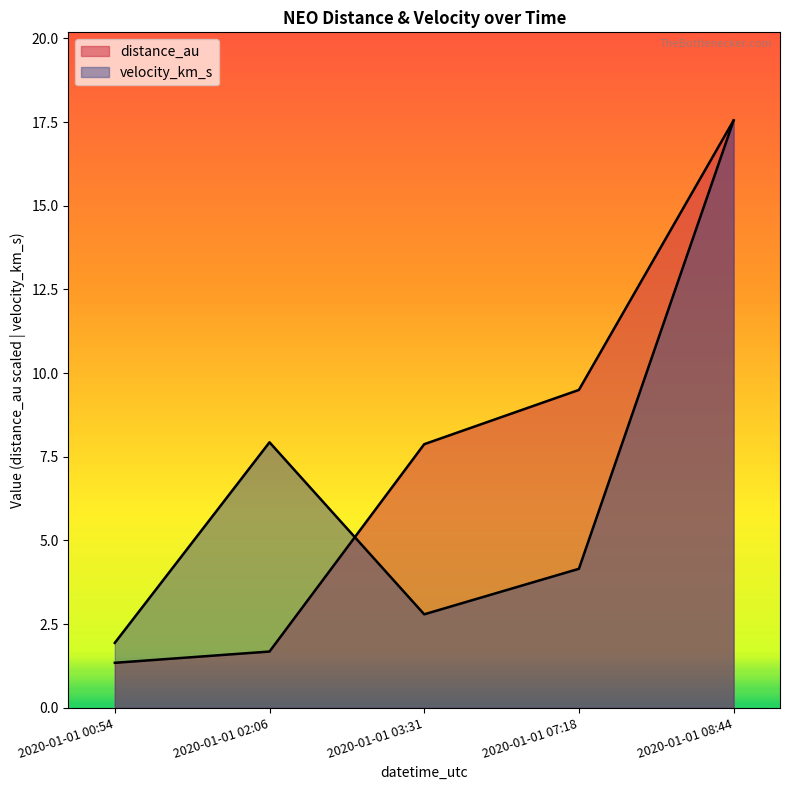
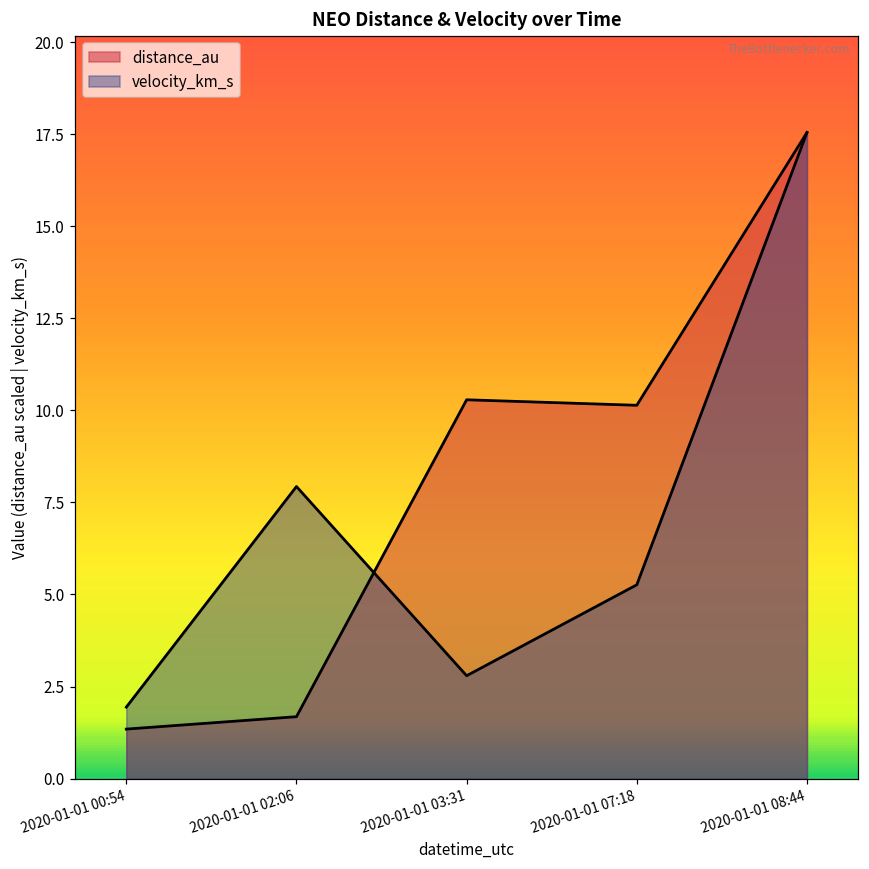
distance_au, 2020-01-01 03:31: 7.9 -> 10.3
distance_au, 2020-01-01 07:18: 9.5 -> 10.1
velocity_km_s, 2020-01-01 07:18: 4.2 -> 5.3
